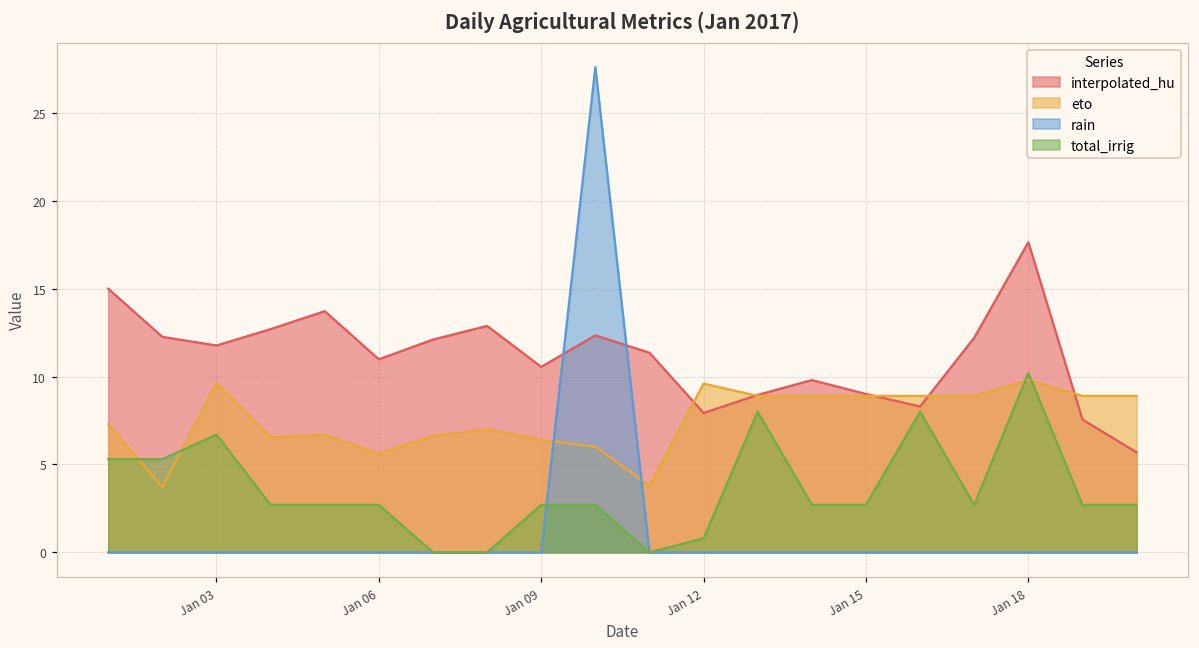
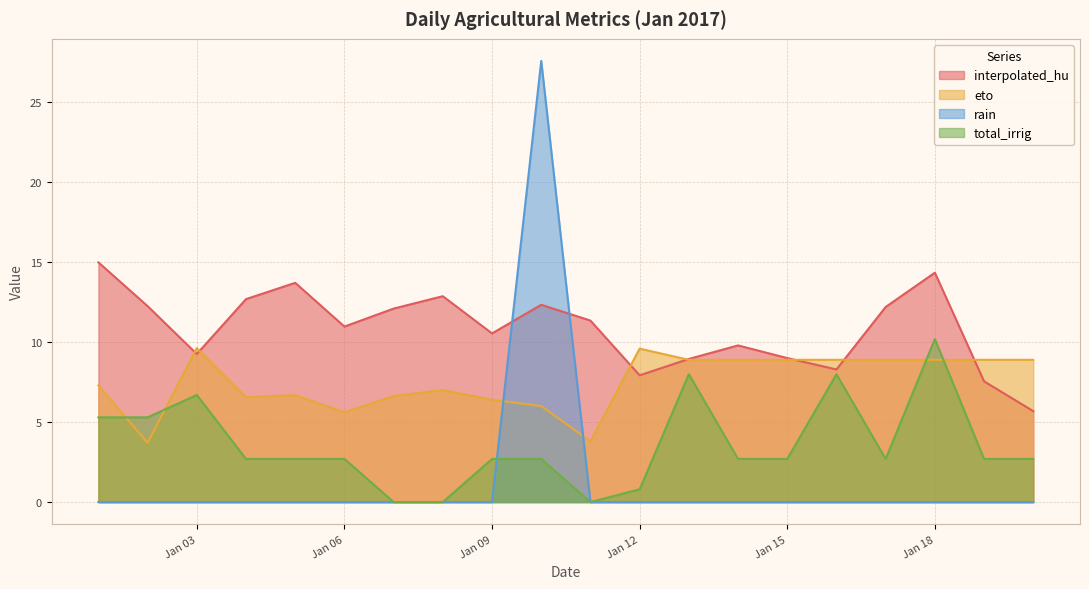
interpolated_hu, Jan 03: 11.8 -> 9.3
interpolated_hu, Jan 18: 17.6 -> 14.4
eto, Jan 18: 9.8 -> 8.9
